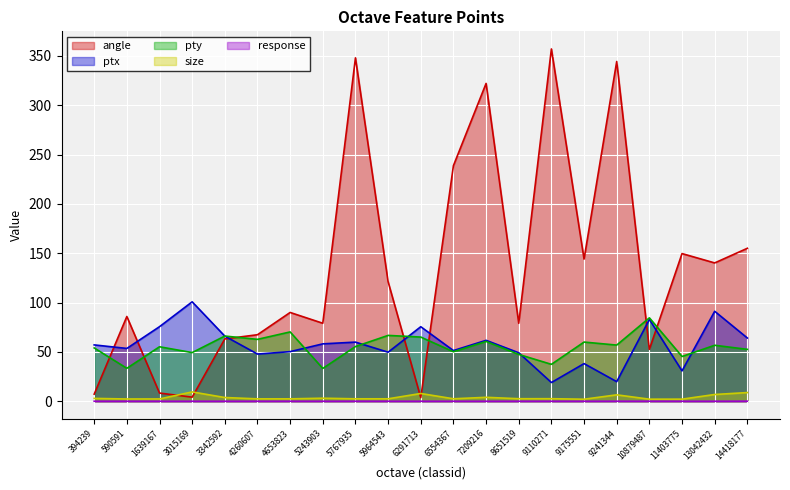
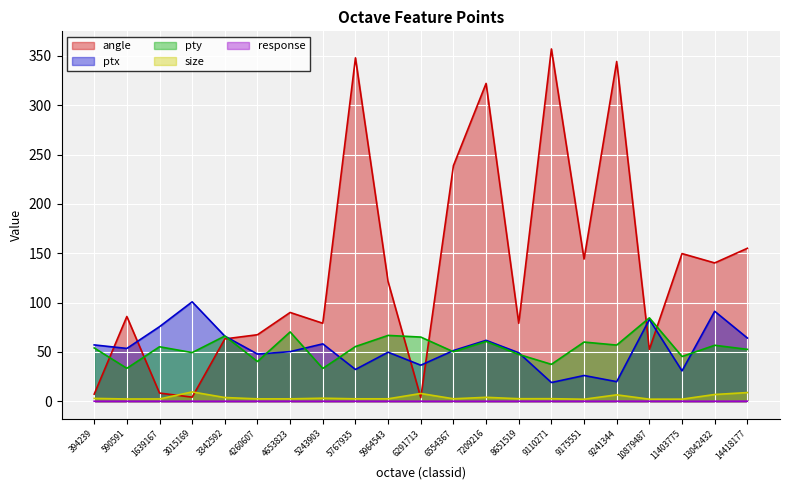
pty, 4260607: 60 -> 40
ptx, 5767935: 60 -> 30
ptx, 6291713: 80 -> 40
ptx, 9175551: 40 -> 30
